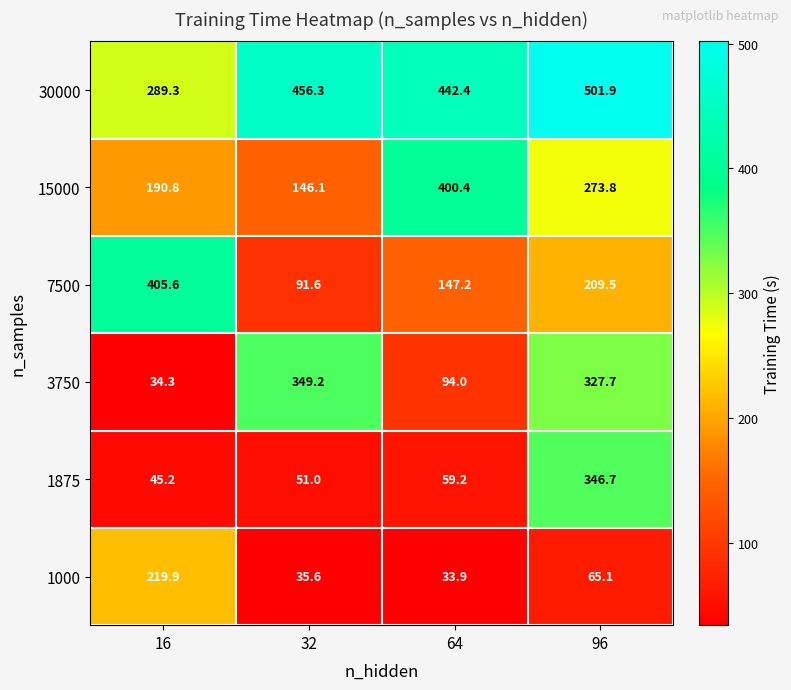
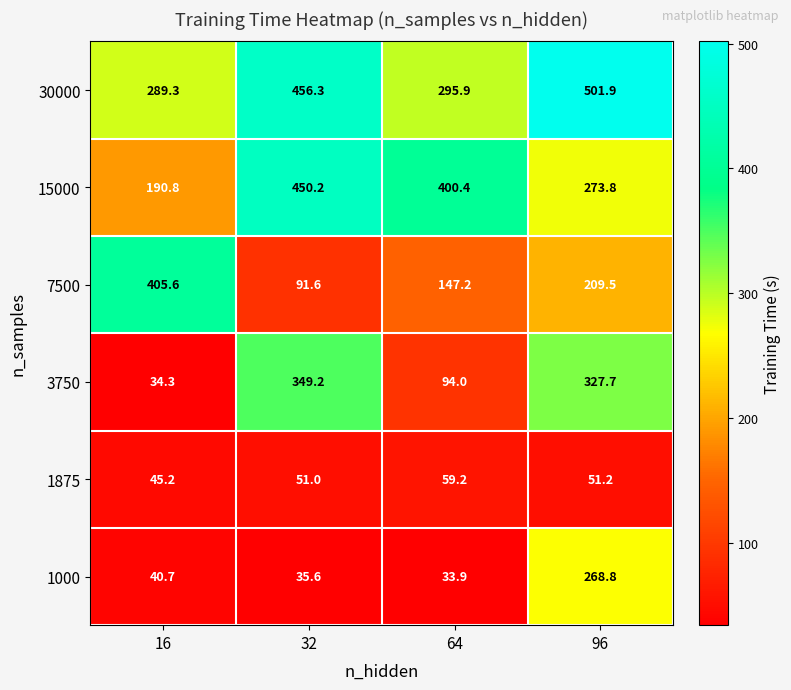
30000, 64: 442.4 -> 295.9
15000, 32: 146.1 -> 450.2
1875, 96: 346.7 -> 51.2
1000, 16: 219.9 -> 40.7
1000, 96: 65.1 -> 268.8
